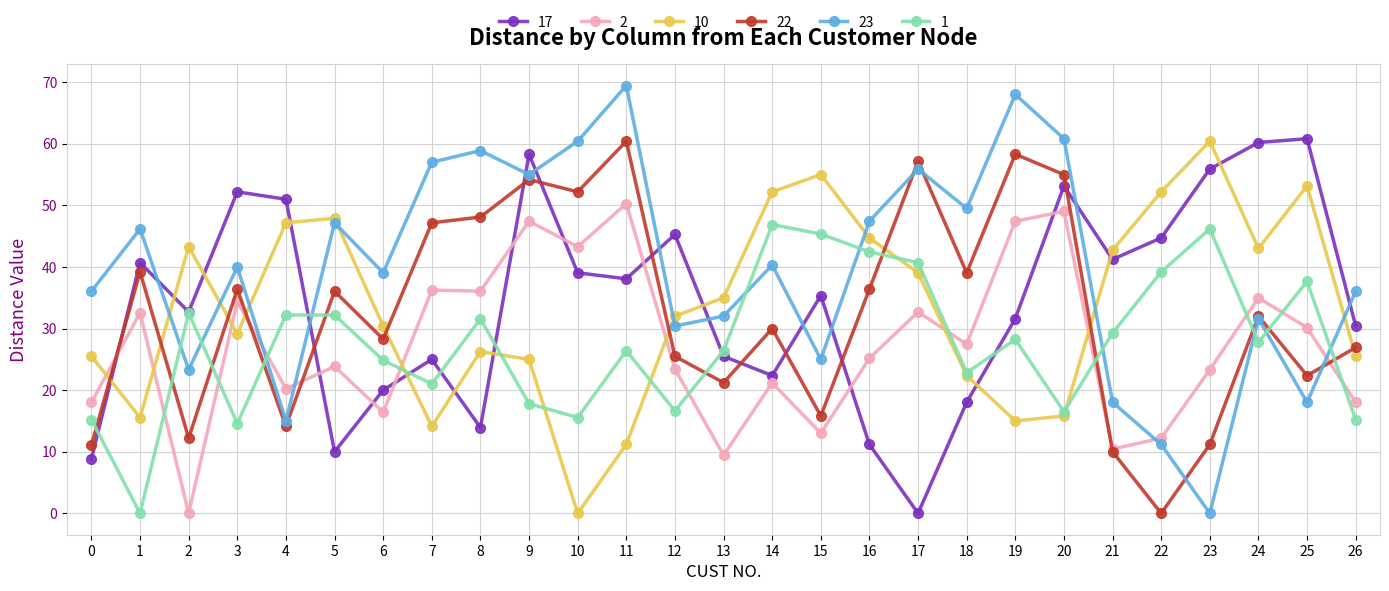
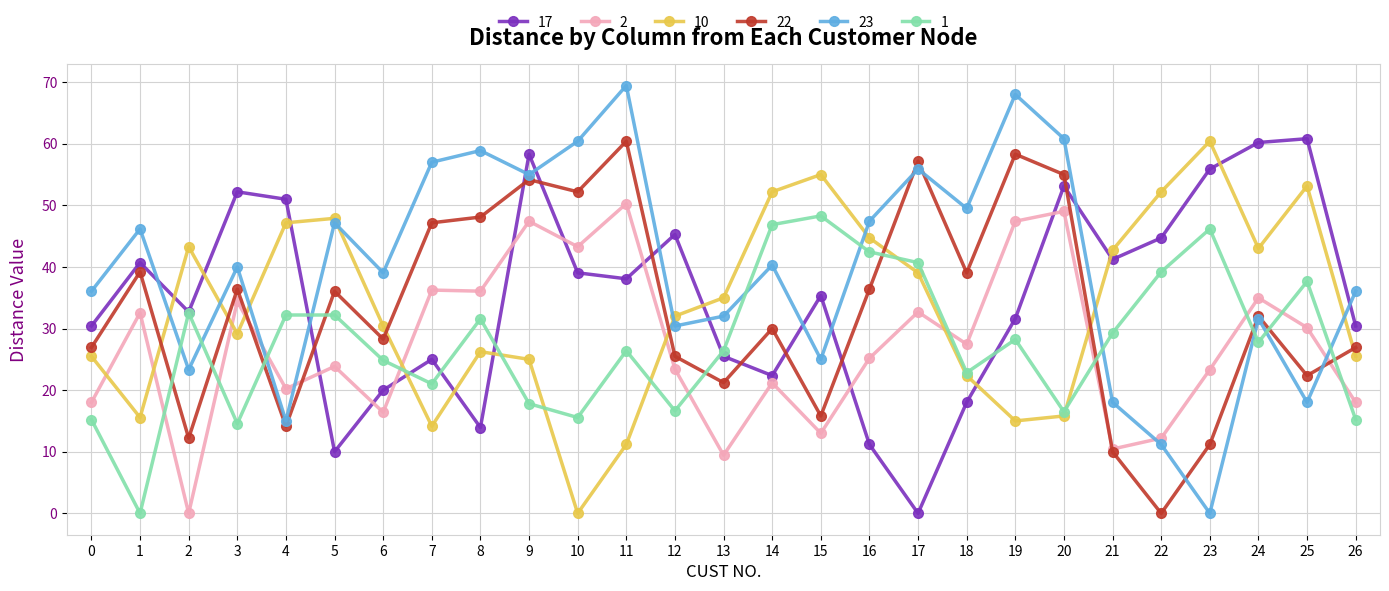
17, 0: 9 -> 30
22, 0: 11 -> 27
1, 15: 45 -> 48
